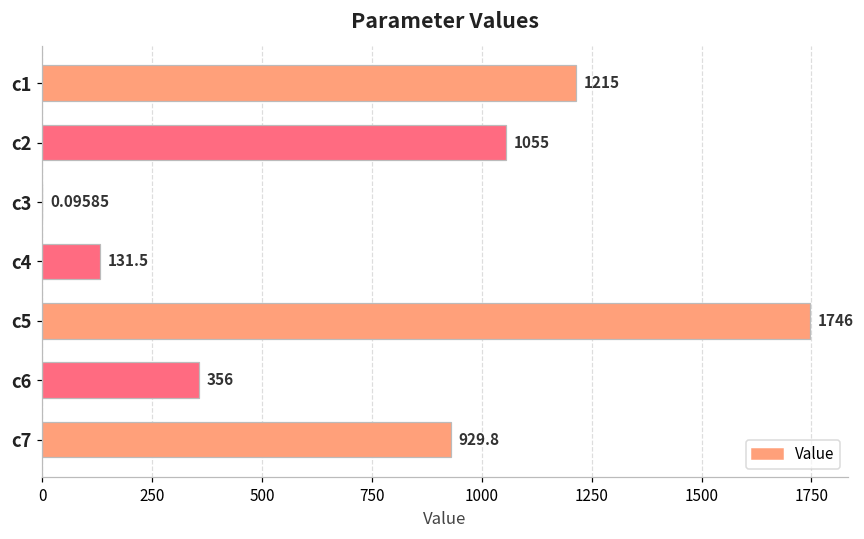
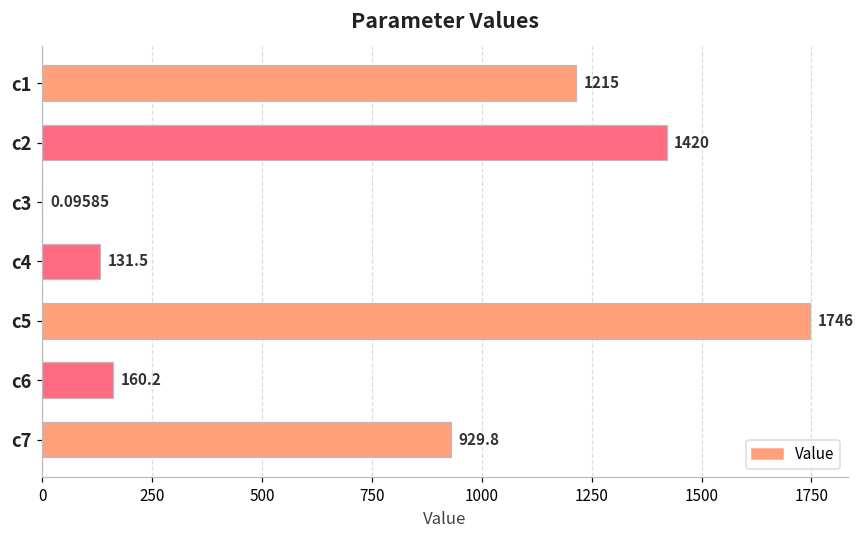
c2: 1055 -> 1420
c6: 356 -> 160.2
